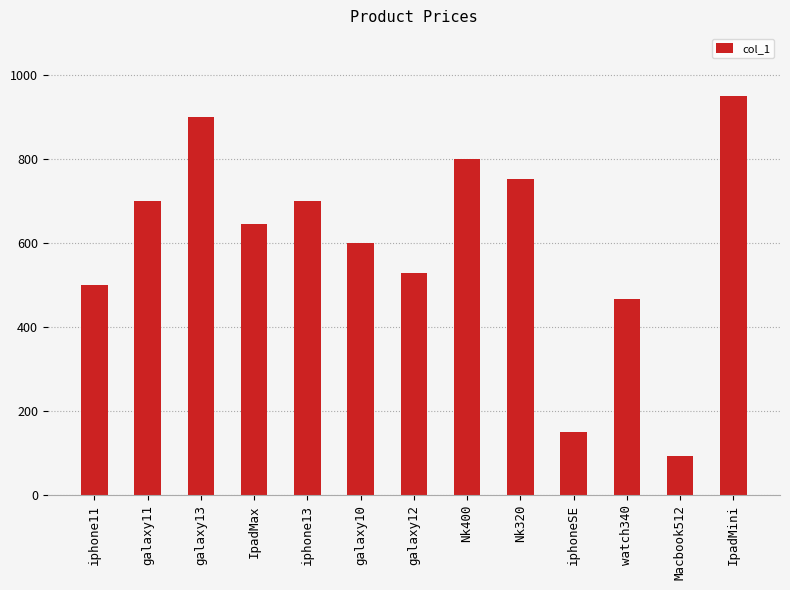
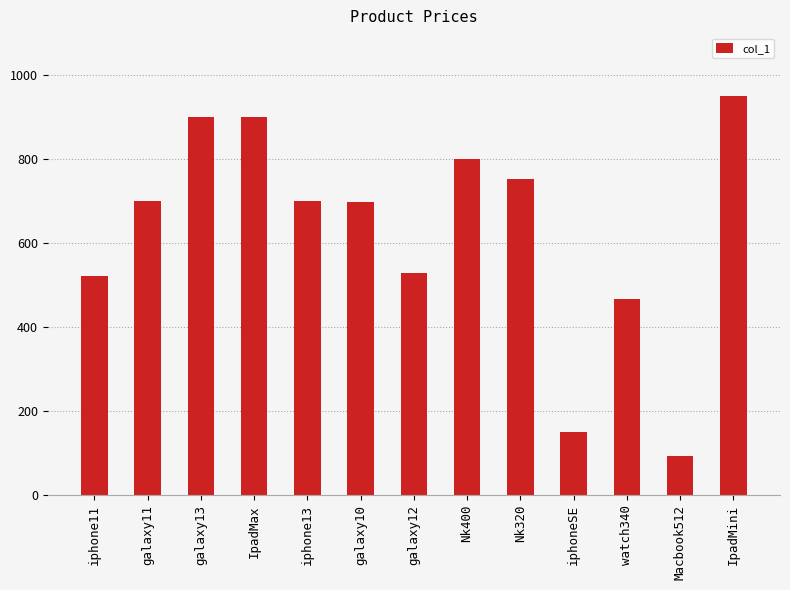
iphone11: 500 -> 520
IpadMax: 650 -> 900
galaxy10: 600 -> 700
